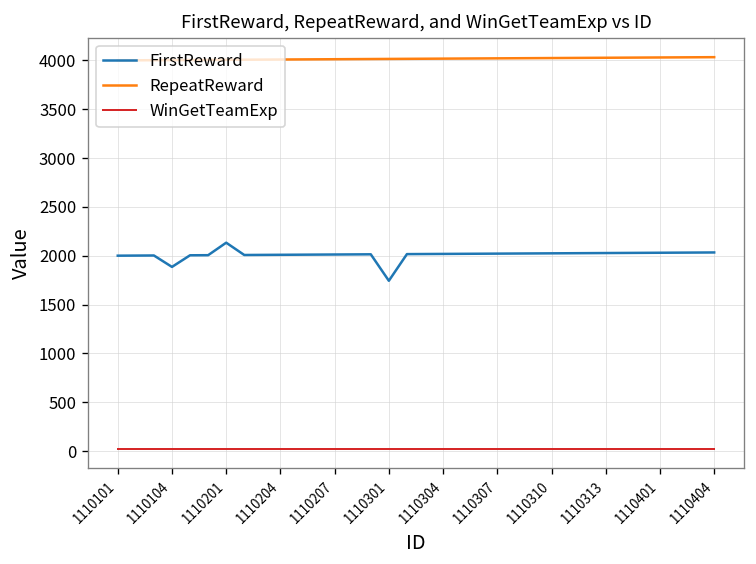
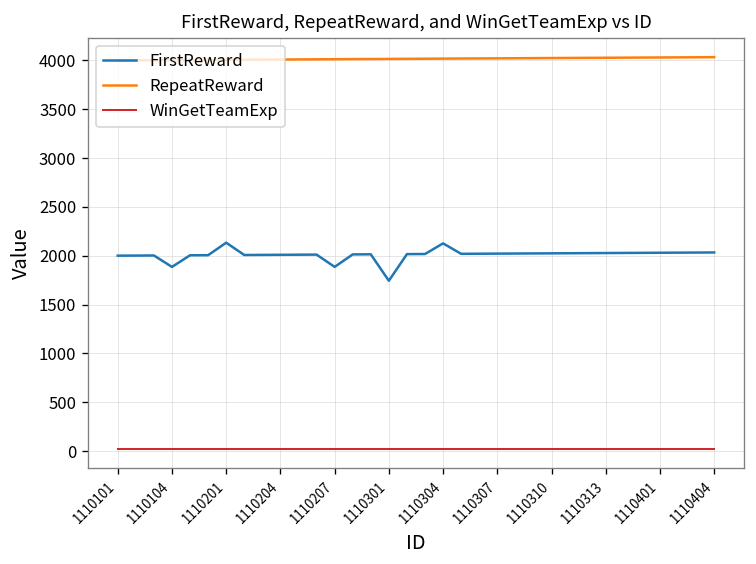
FirstReward, 1110207: 2000 -> 1900
FirstReward, 1110304: 2000 -> 2100
